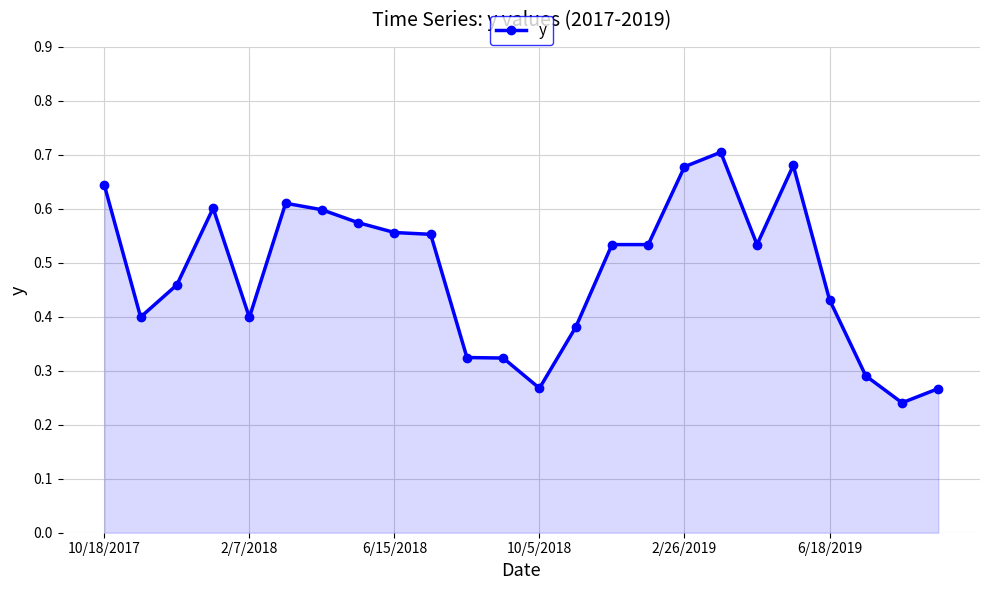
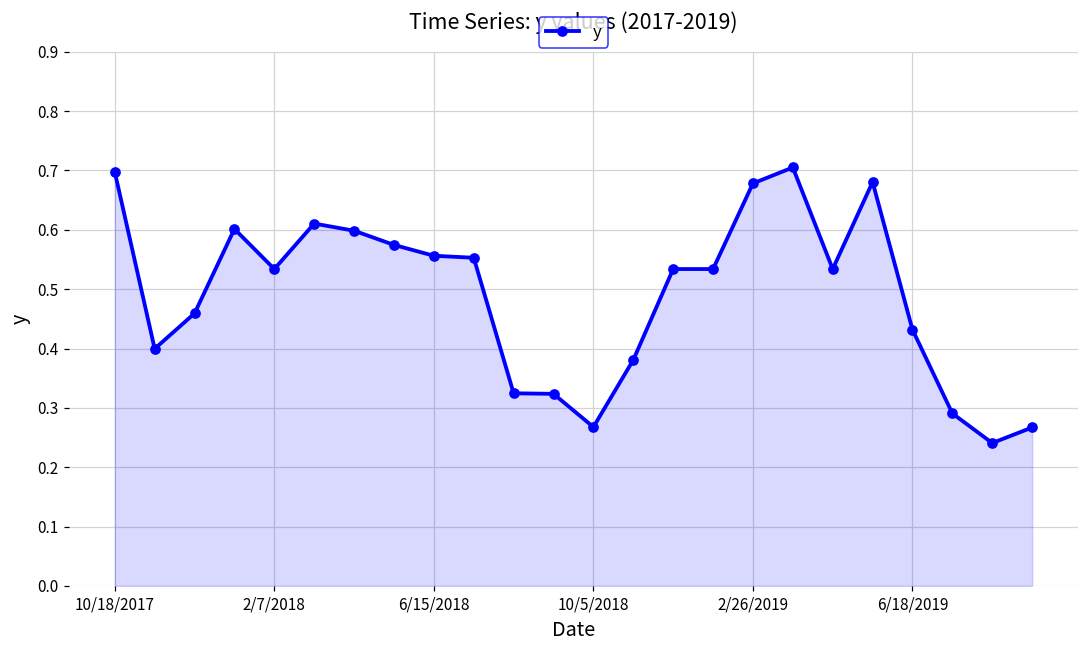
10/18/2017: 0.64 -> 0.70
2/7/2018: 0.40 -> 0.53
